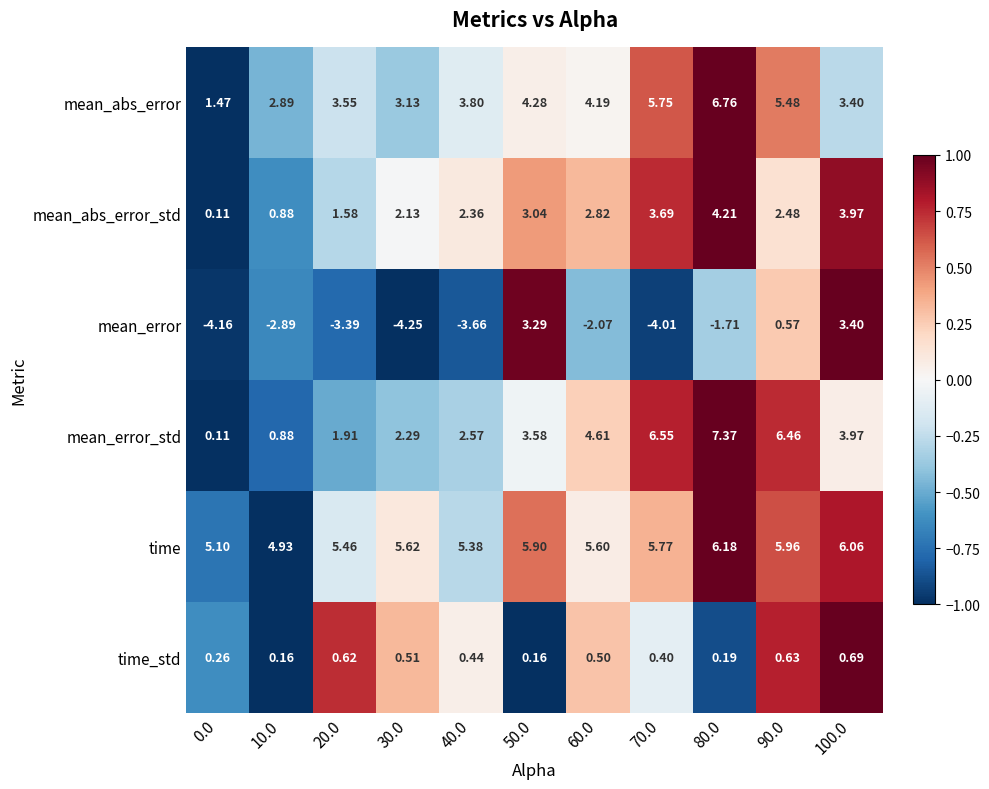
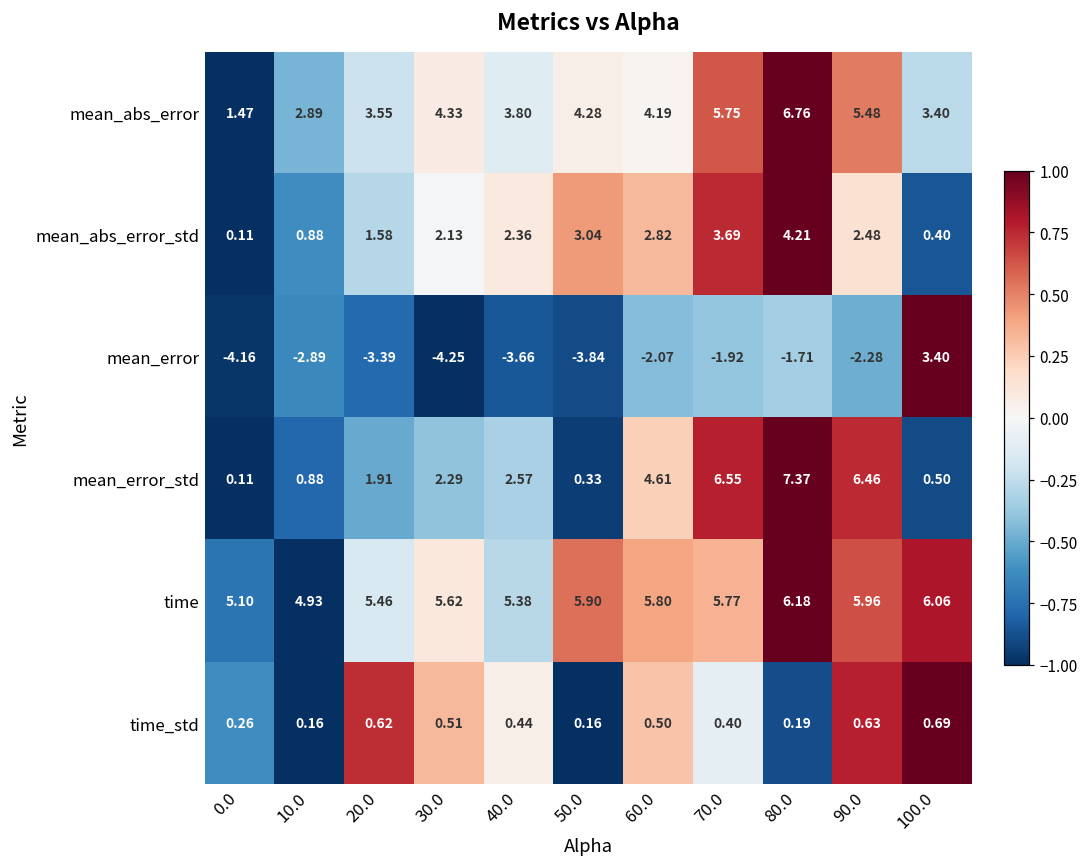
mean_abs_error, 30.0: 3.13 -> 4.33
mean_abs_error_std, 100.0: 3.97 -> 0.40
mean_error, 50.0: 3.29 -> -3.84
mean_error, 70.0: -4.01 -> -1.92
mean_error, 90.0: 0.57 -> -2.28
mean_error_std, 50.0: 3.58 -> 0.33
mean_error_std, 100.0: 3.97 -> 0.50
time, 60.0: 5.60 -> 5.80
